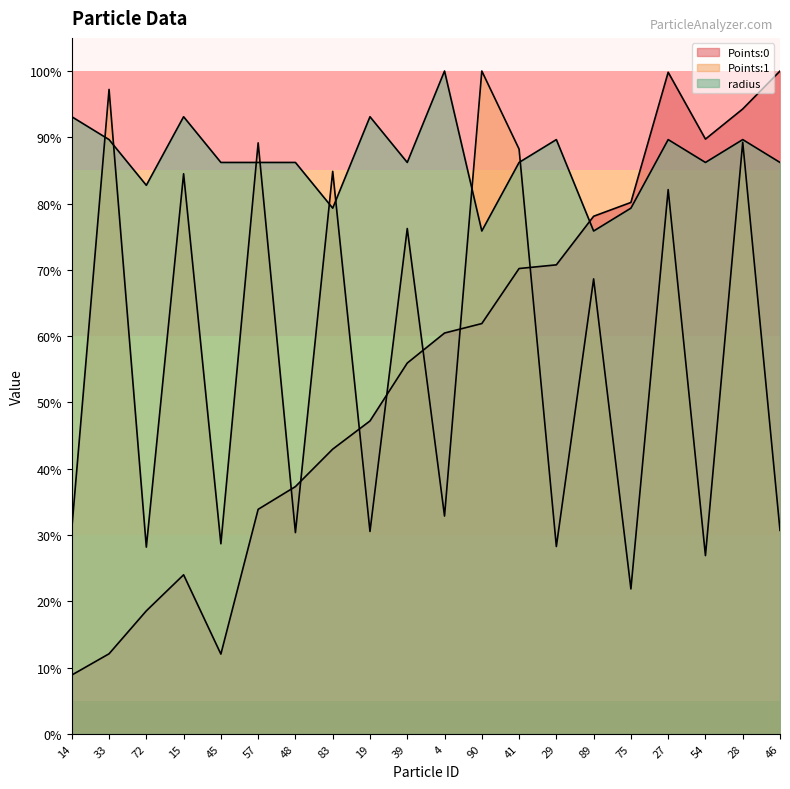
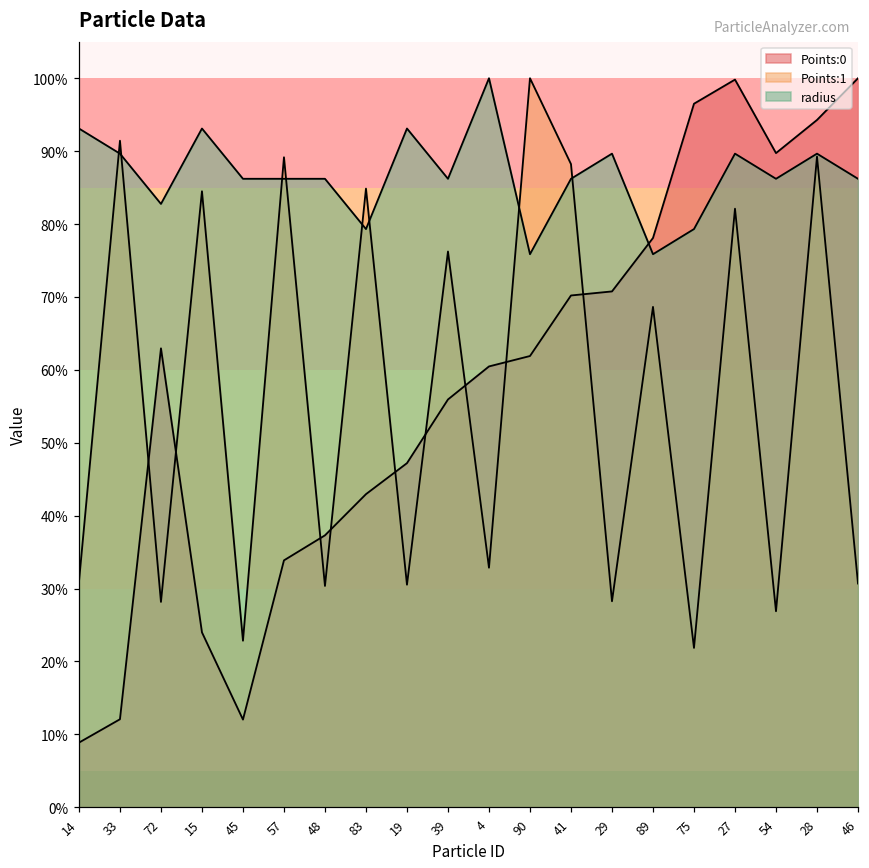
Points:1, 33: 97% -> 91%
Points:0, 72: 19% -> 63%
Points:1, 45: 29% -> 23%
Points:0, 75: 80% -> 97%
